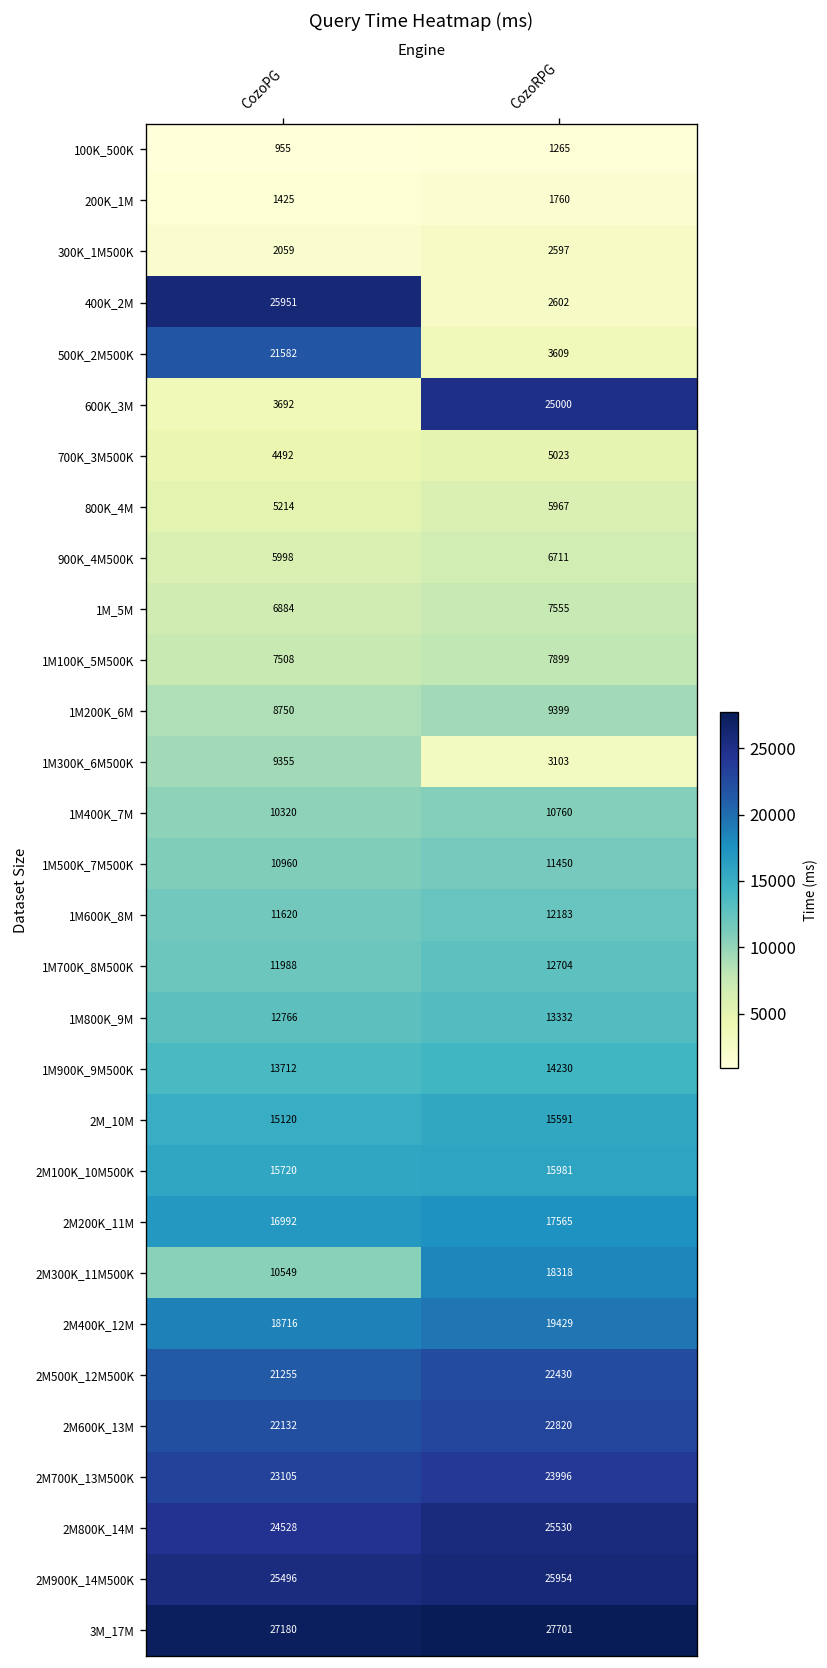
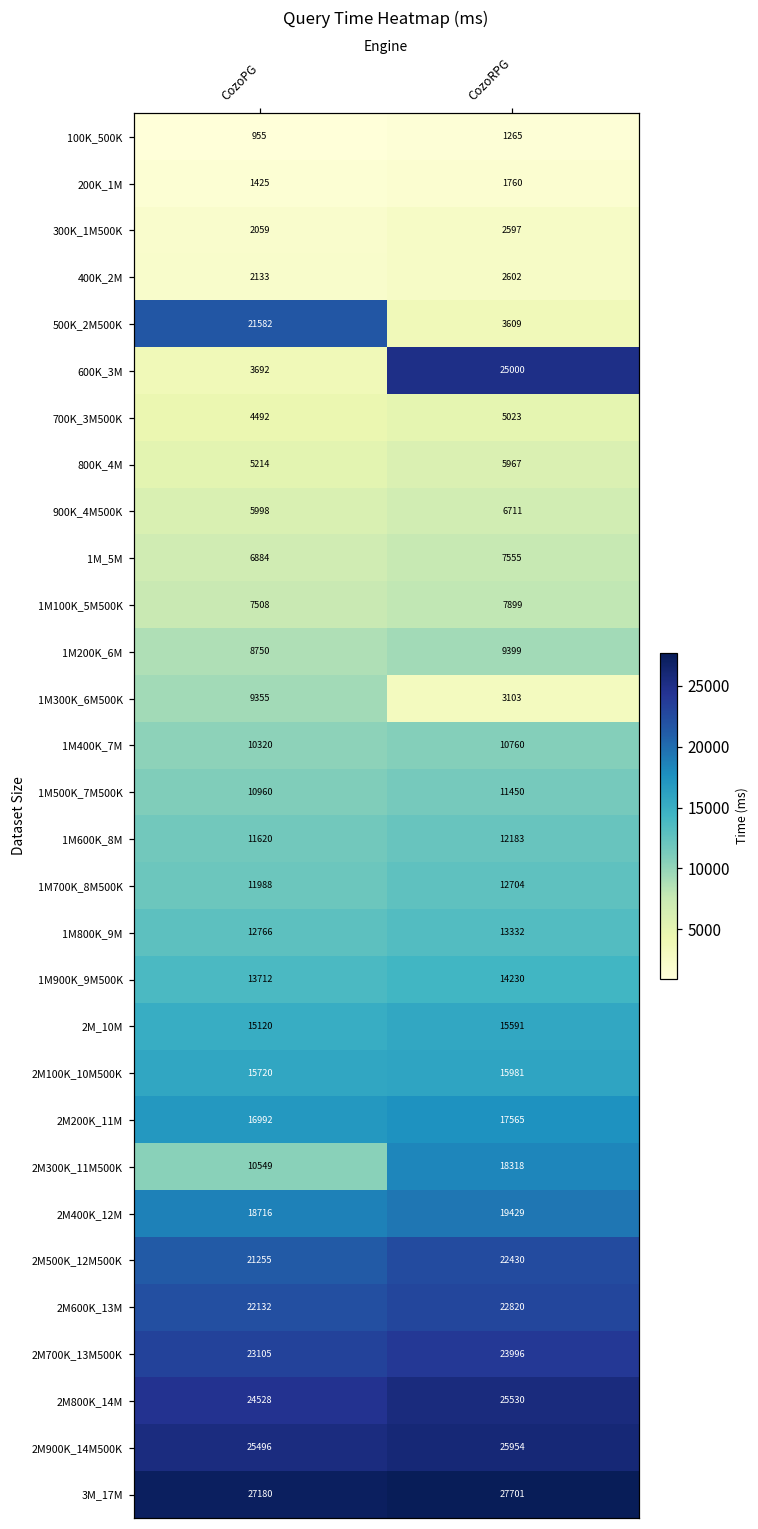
400K_2M, CozoPG: 25951 -> 2133
